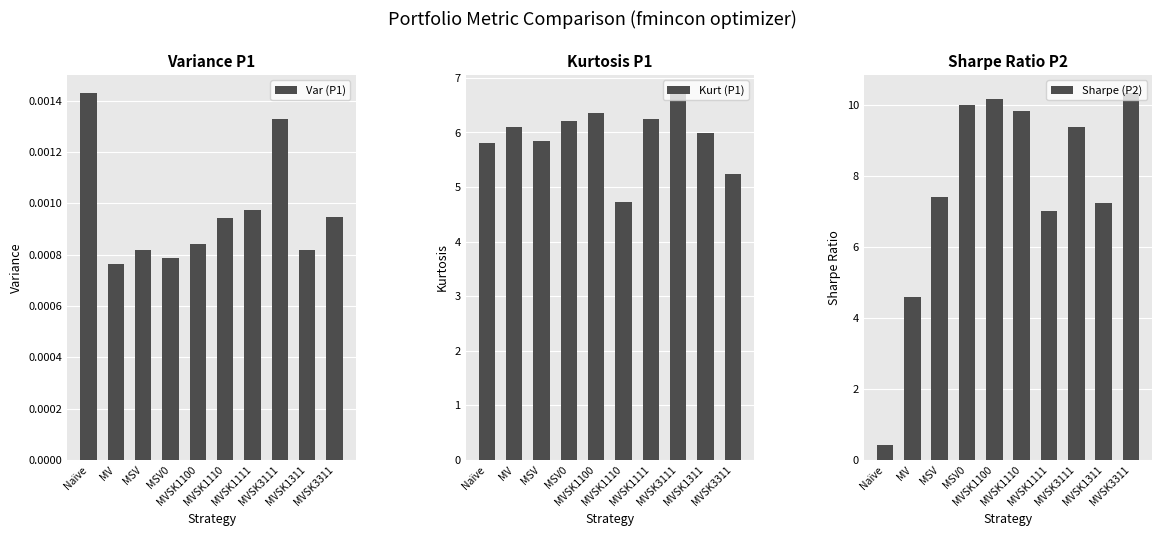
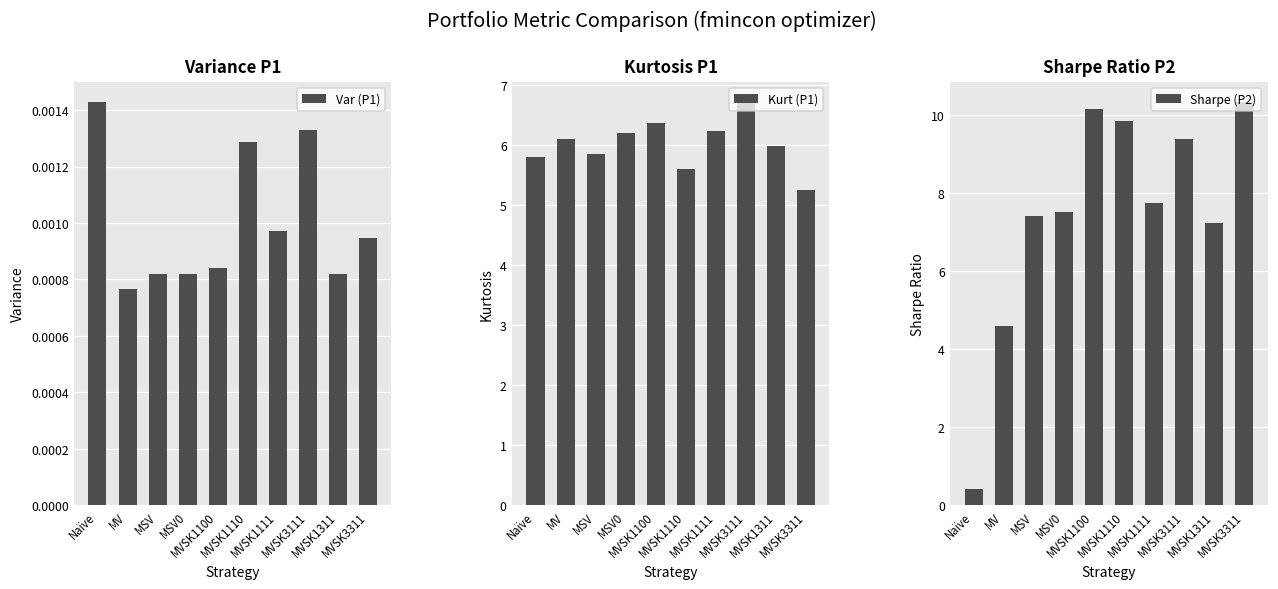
Variance P1, MSV0: 0.00079 -> 0.00082
Variance P1, MVSK1110: 0.00094 -> 0.00129
Kurtosis P1, MVSK1110: 4.7 -> 5.6
Sharpe Ratio P2, MSV0: 10.0 -> 7.5
Sharpe Ratio P2, MVSK1111: 7.0 -> 7.7
